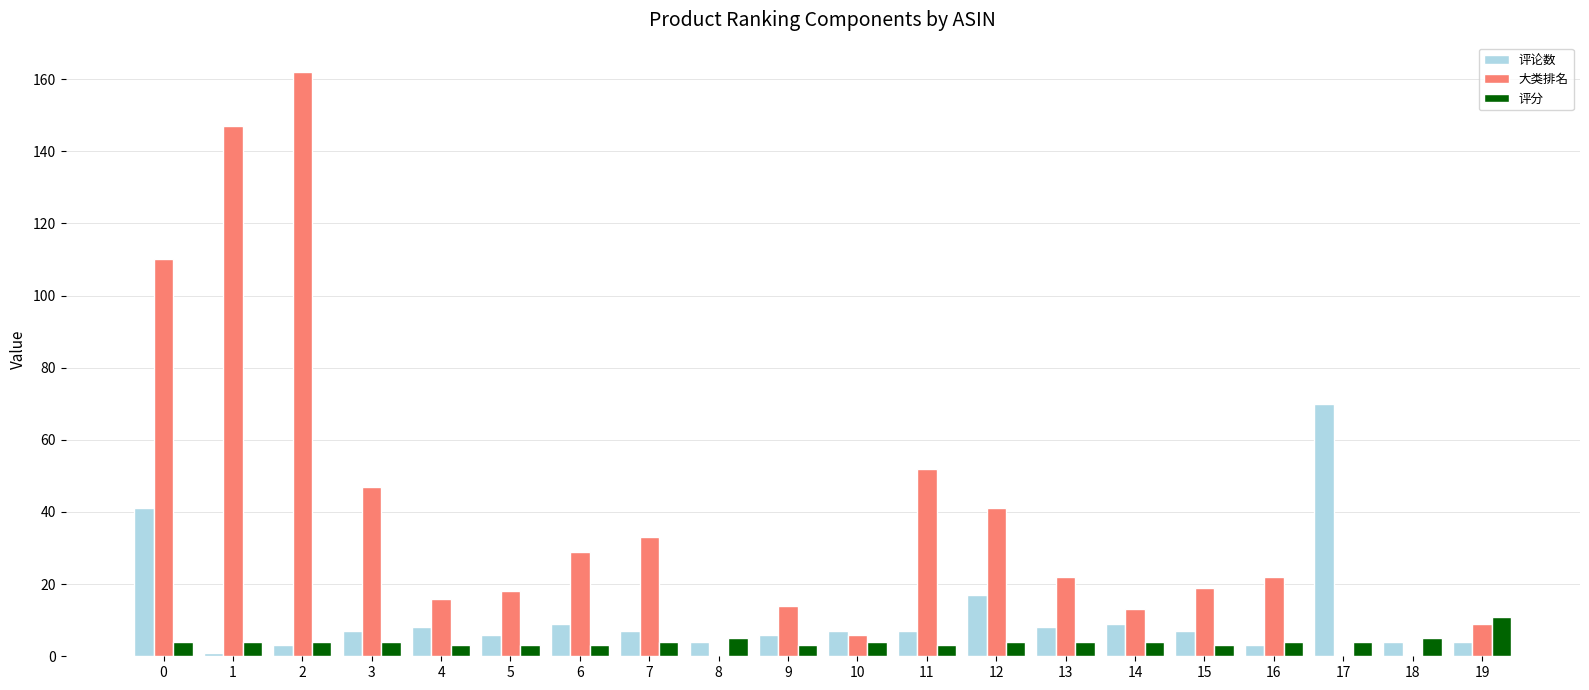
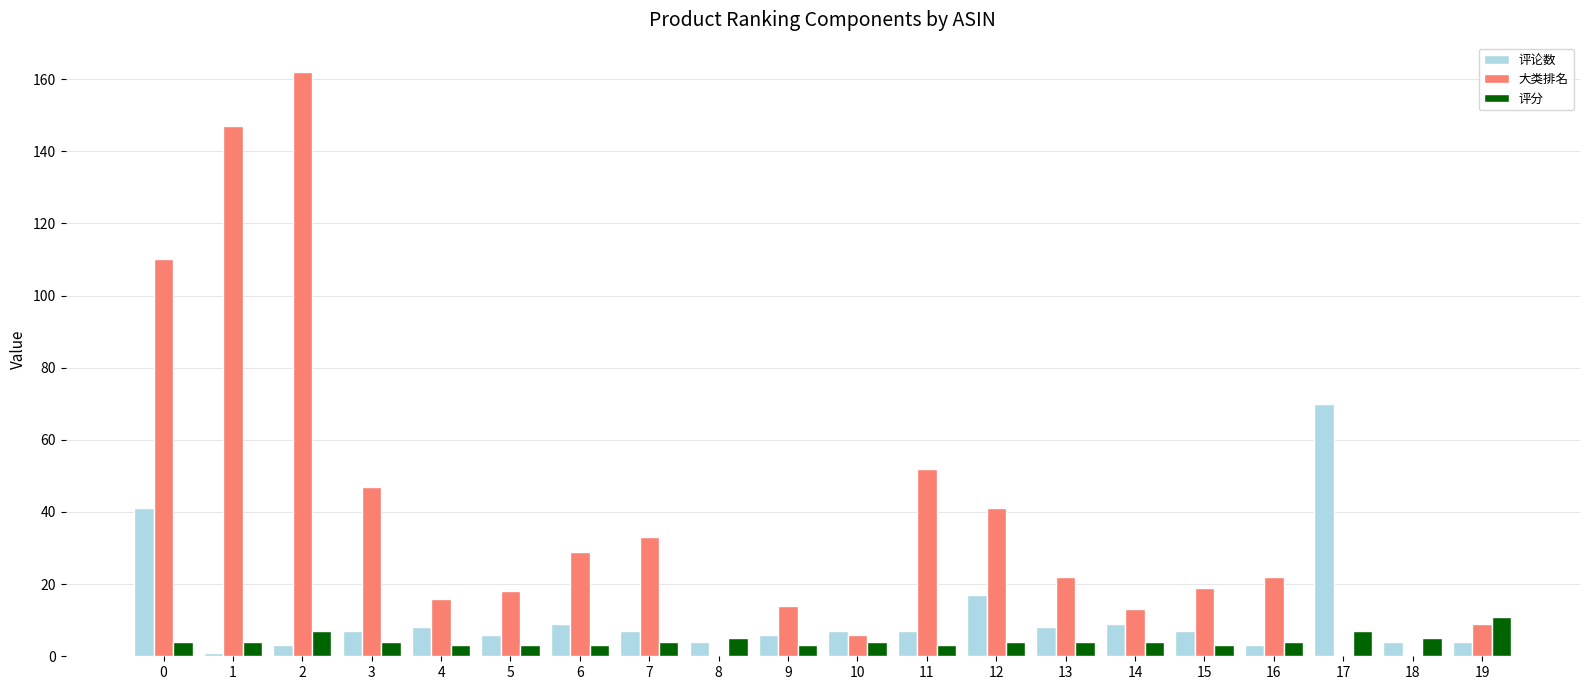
评分, 2: 4 -> 7
评分, 17: 4 -> 7
